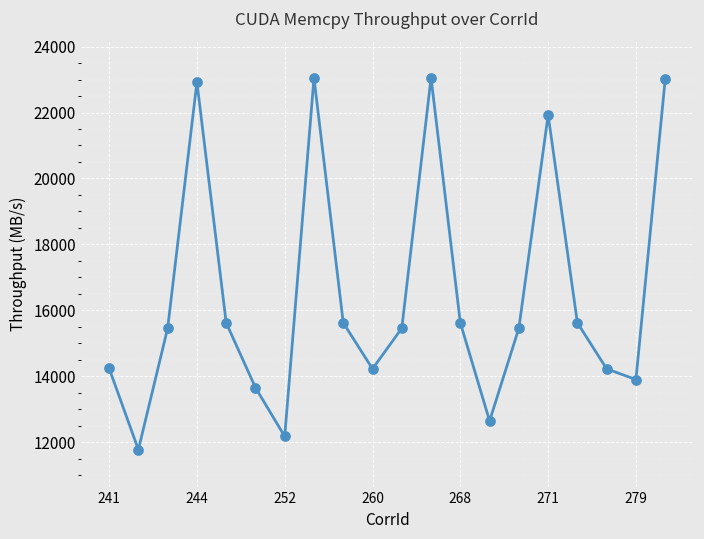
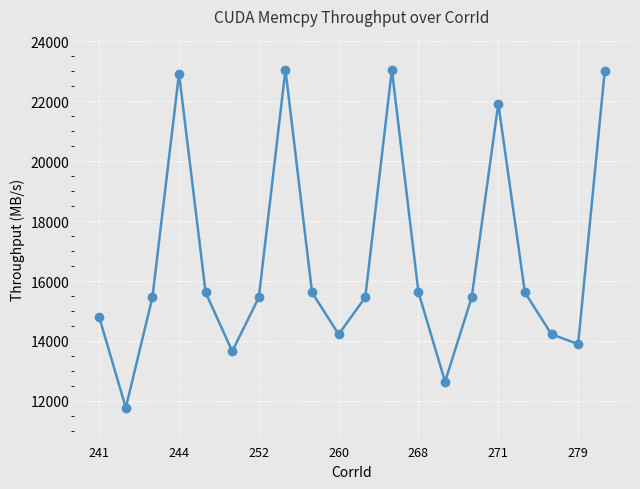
241: 14200 -> 14800
252: 12200 -> 15500
